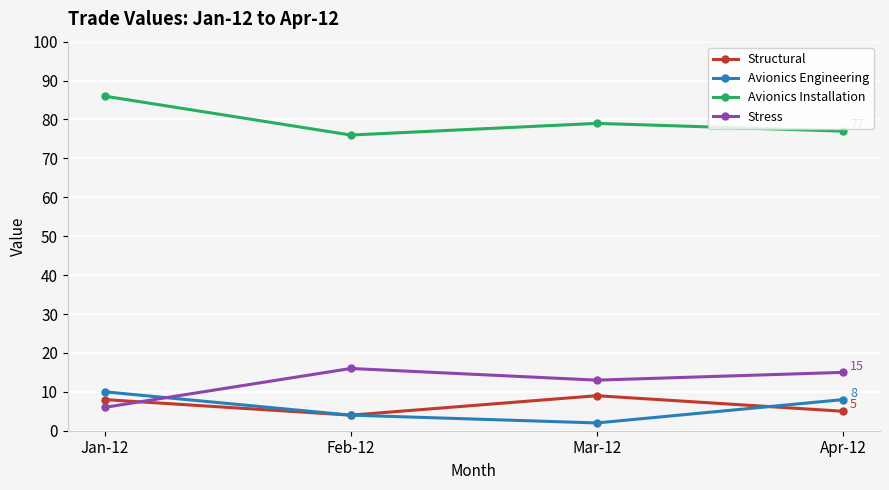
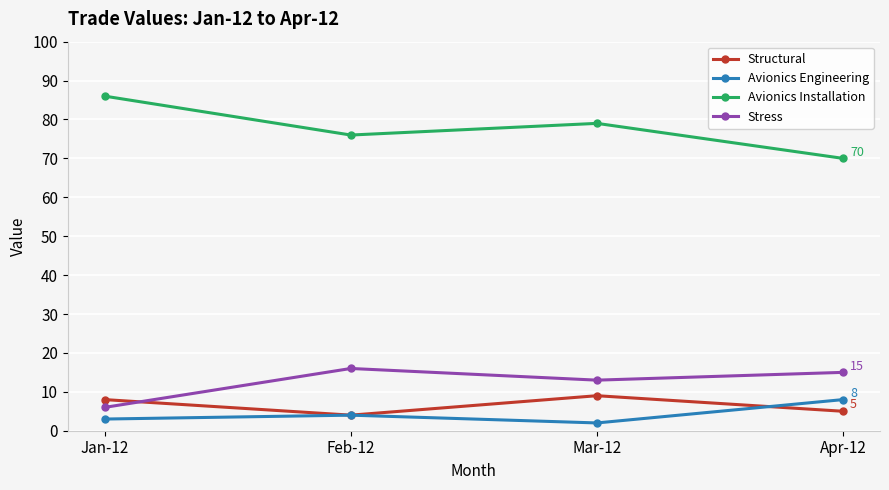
Avionics Engineering, Jan-12: 10 -> 3
Avionics Installation, Apr-12: 77 -> 70
